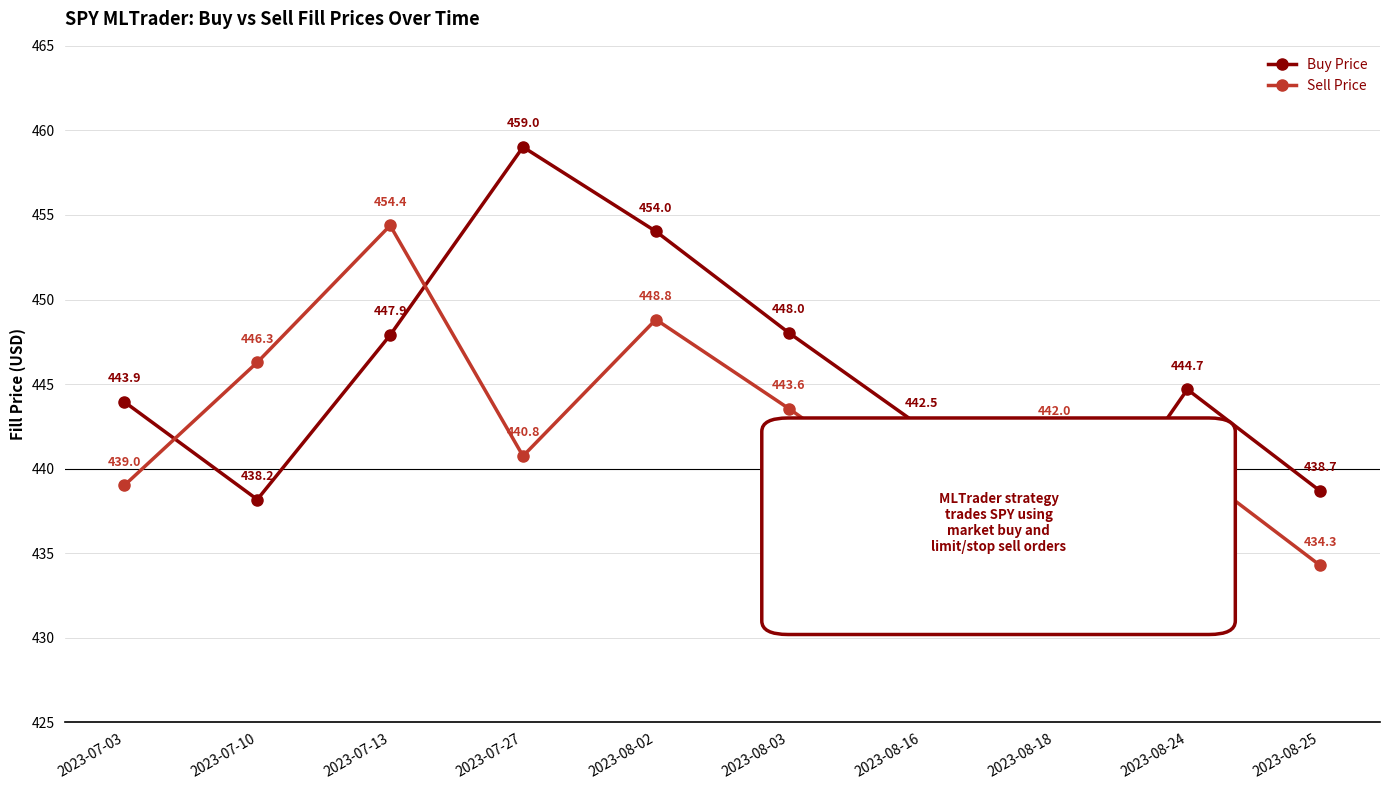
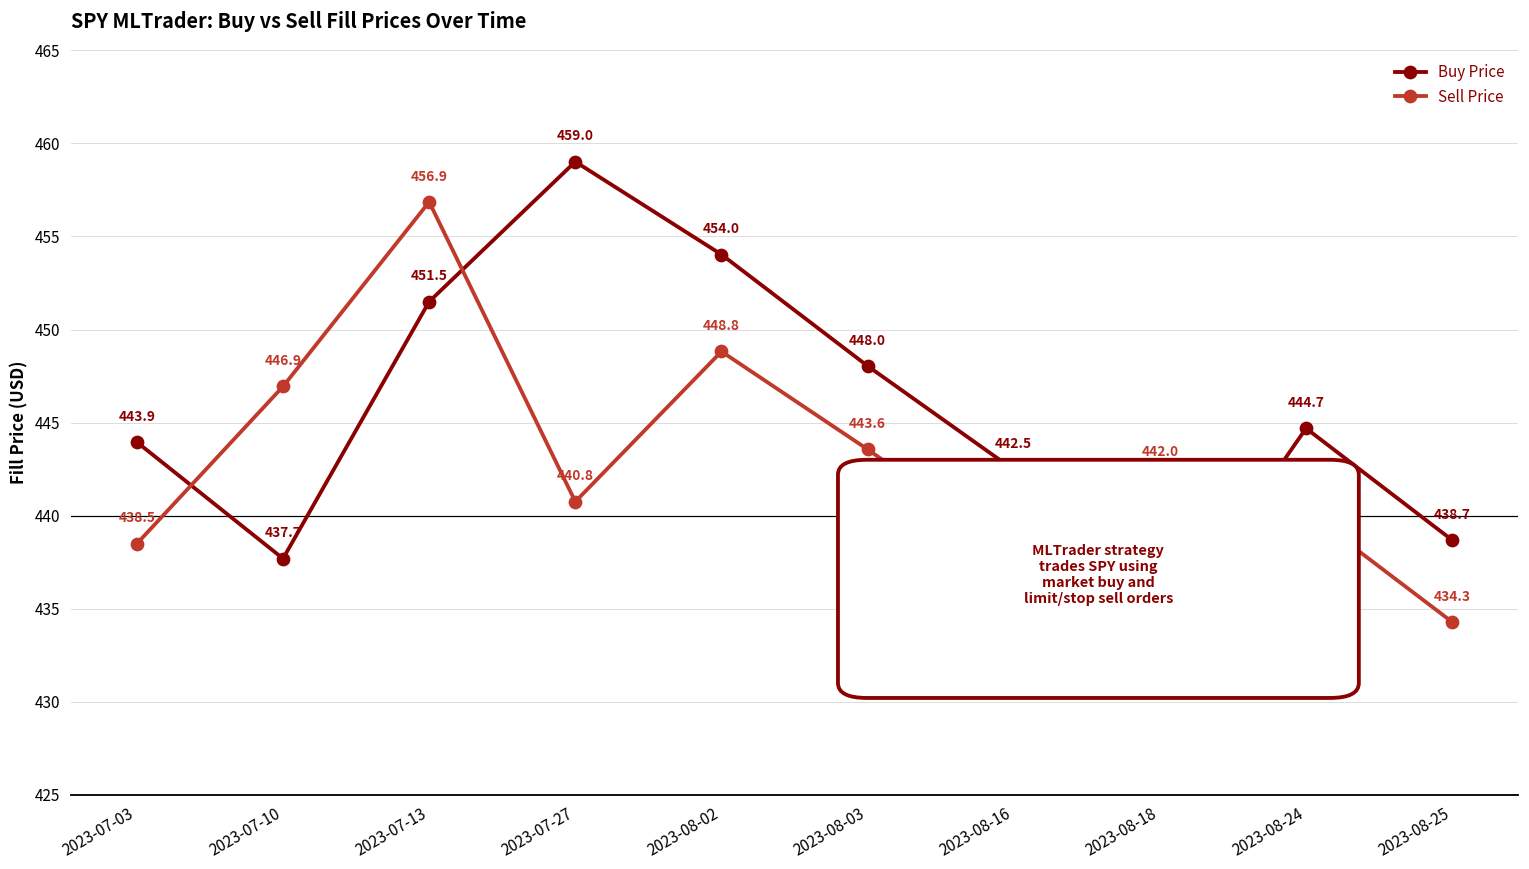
Sell Price, 2023-07-03: 439.0 -> 438.5
Buy Price, 2023-07-10: 438.2 -> 437.7
Sell Price, 2023-07-10: 446.3 -> 446.9
Buy Price, 2023-07-13: 447.9 -> 451.5
Sell Price, 2023-07-13: 454.4 -> 456.9
